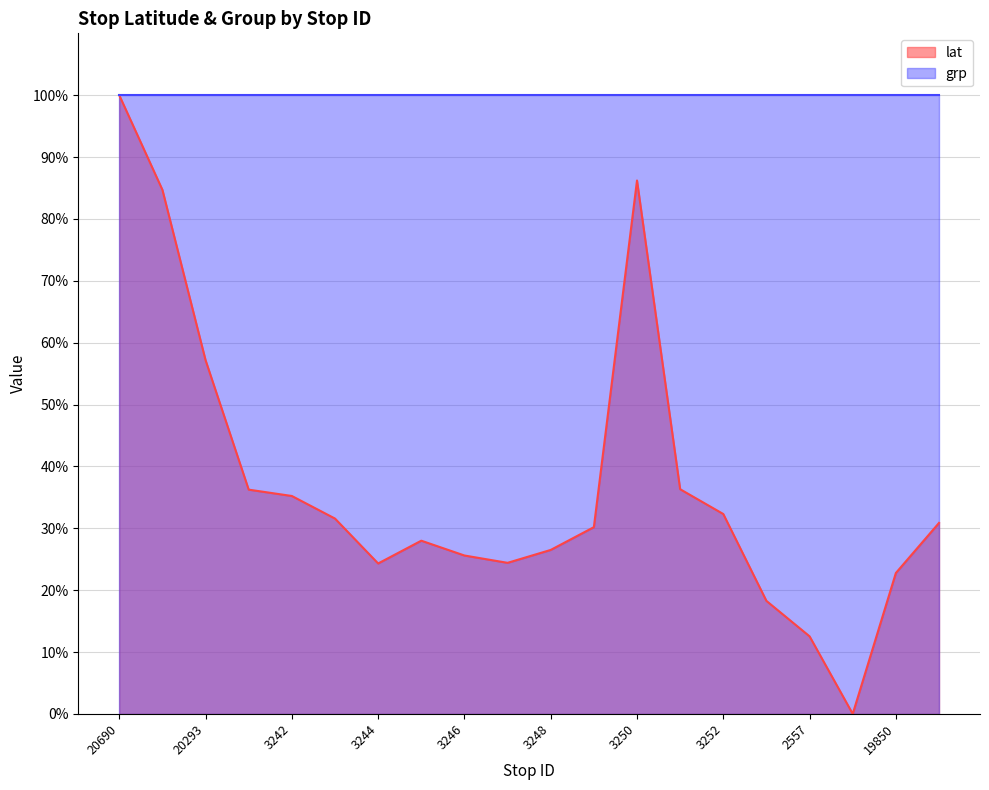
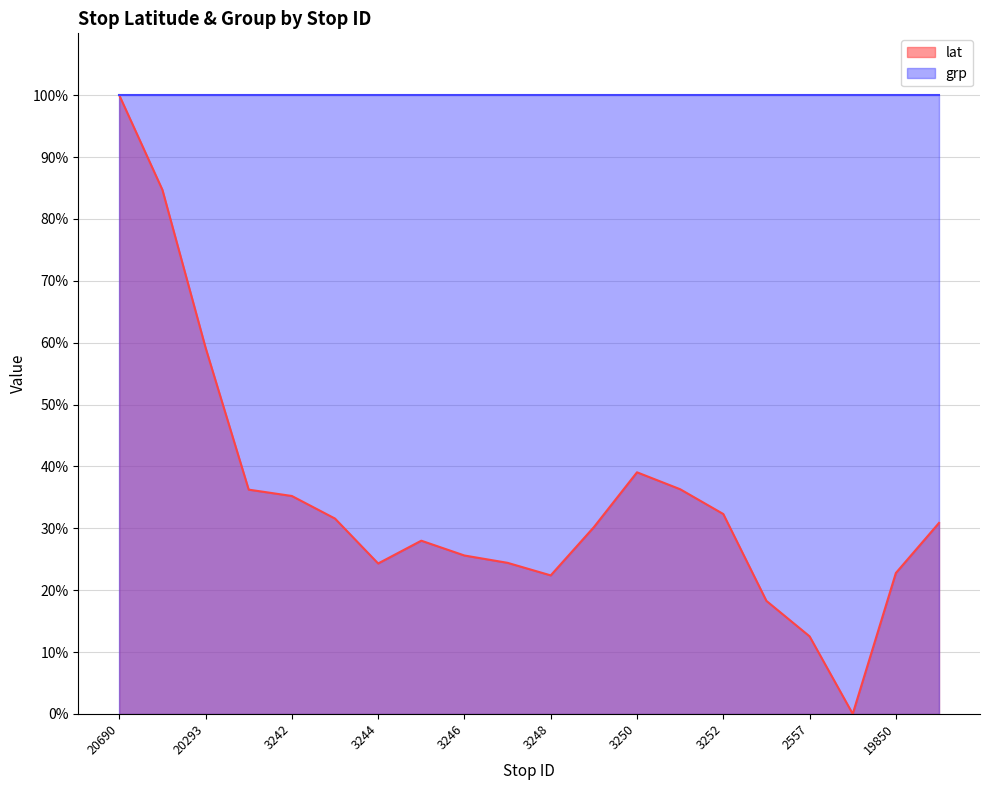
lat, 20293: 57% -> 59%
lat, 3248: 26% -> 22%
lat, 3250: 86% -> 39%
